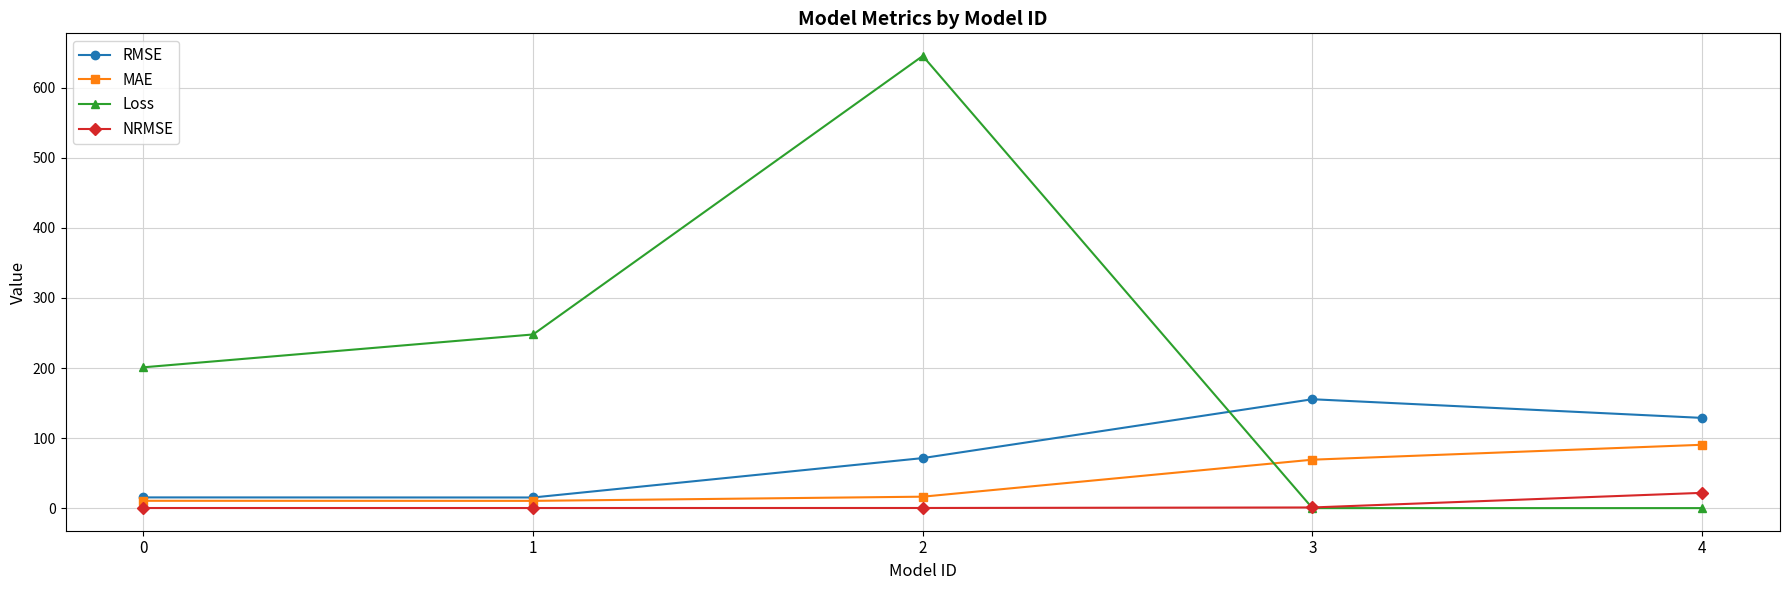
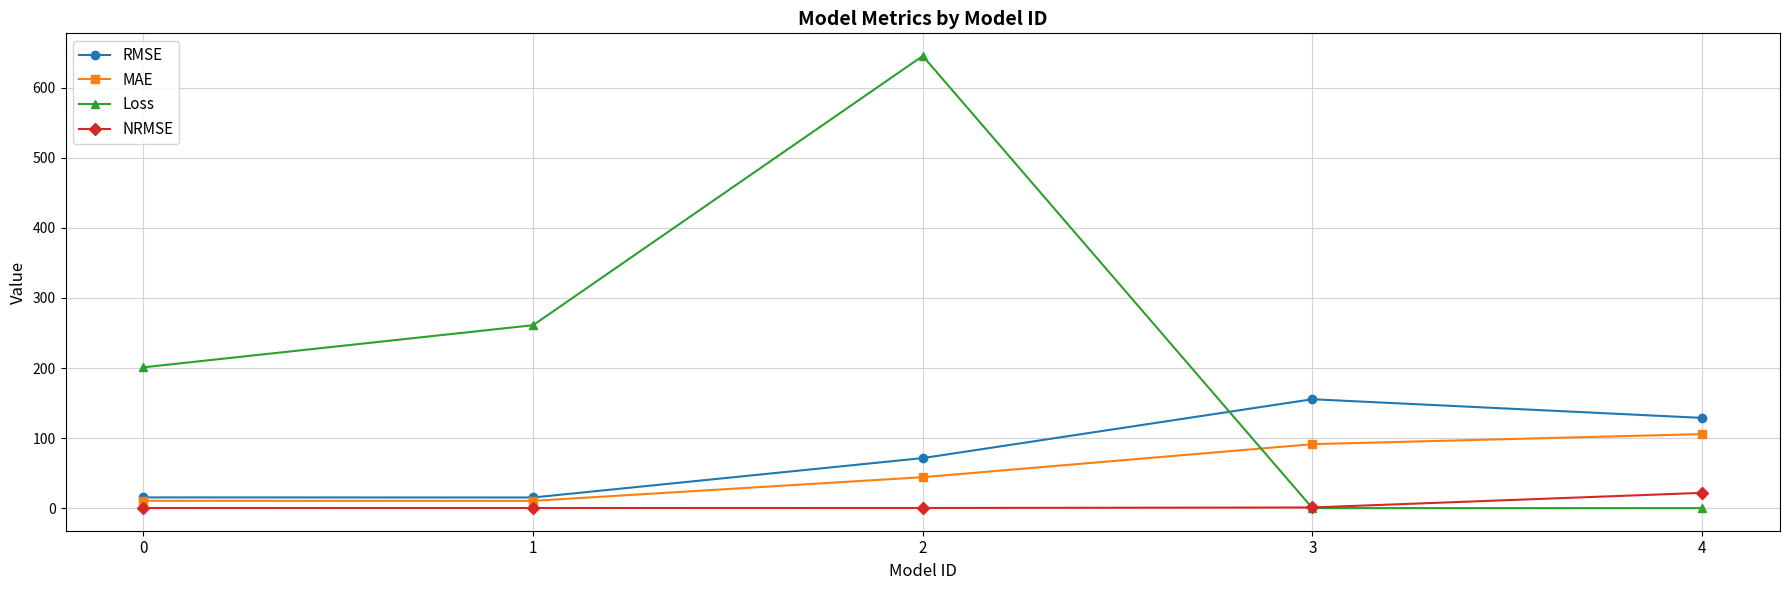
Loss, 1: 250 -> 260
MAE, 2: 20 -> 40
MAE, 3: 70 -> 90
MAE, 4: 90 -> 110
